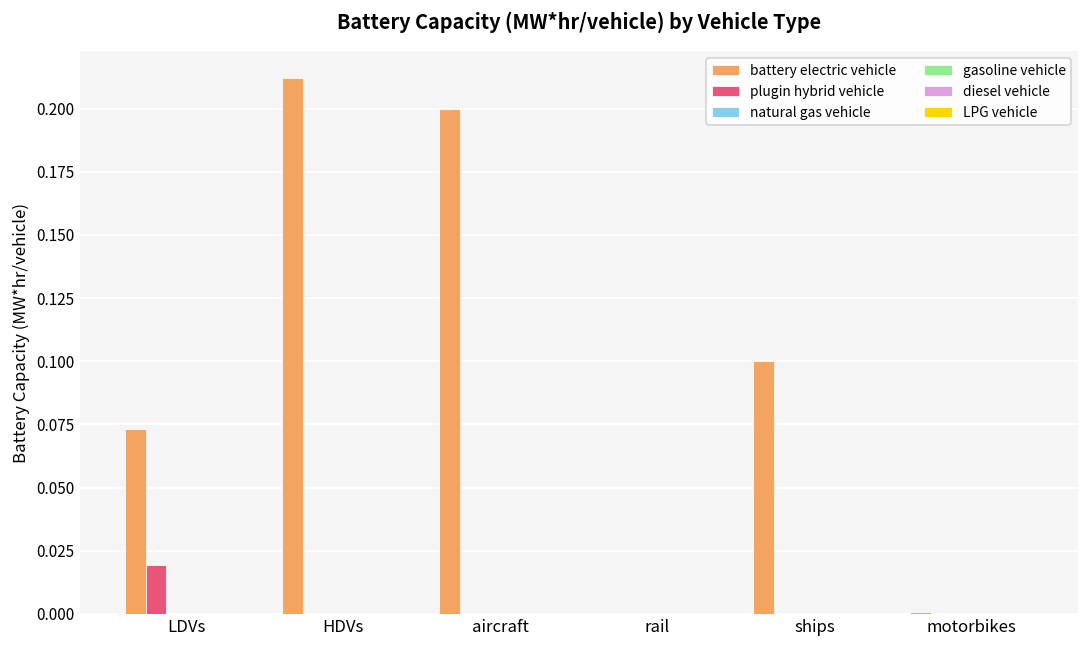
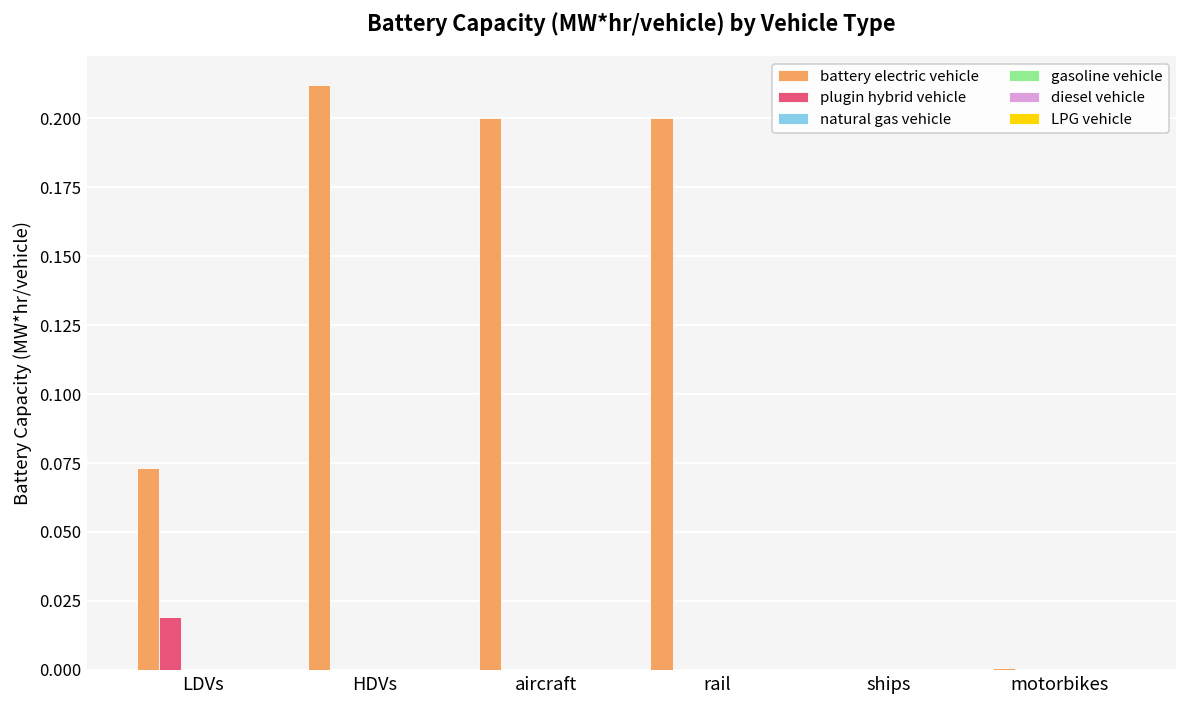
battery electric vehicle, rail: 0.0 -> 0.2
battery electric vehicle, ships: 0.1 -> 0.0
